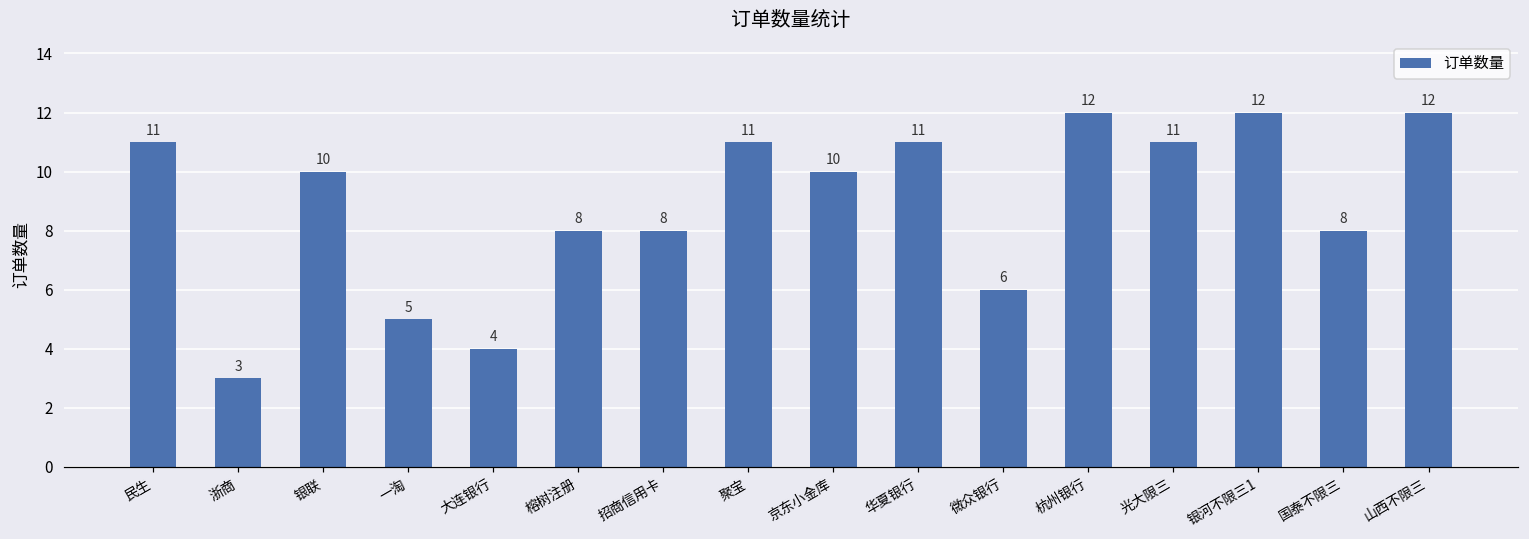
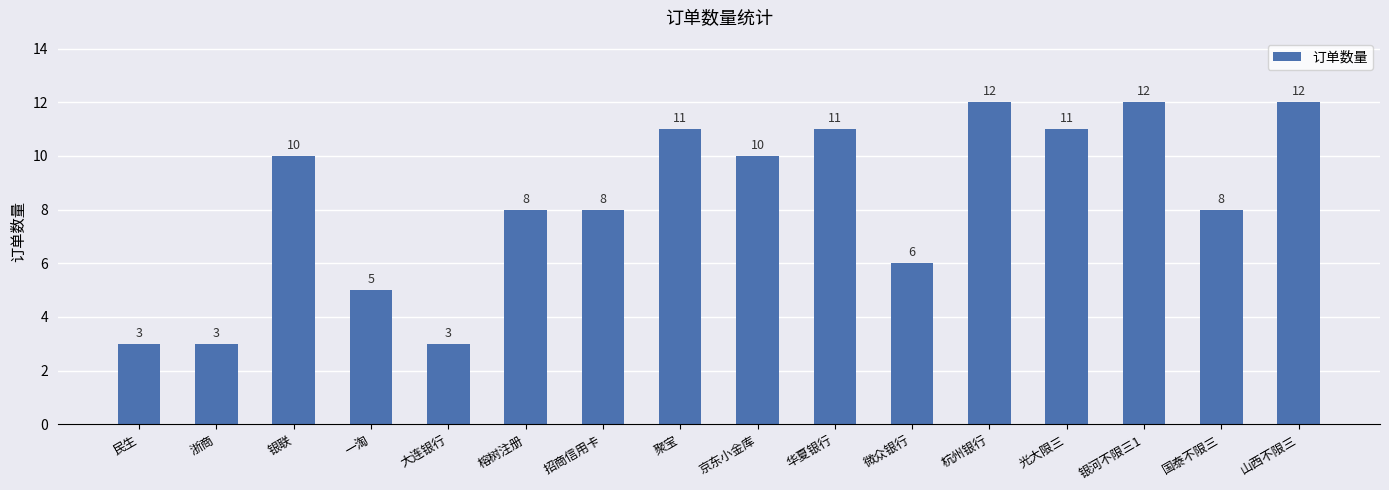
民生: 11 -> 3
大连银行: 4 -> 3
